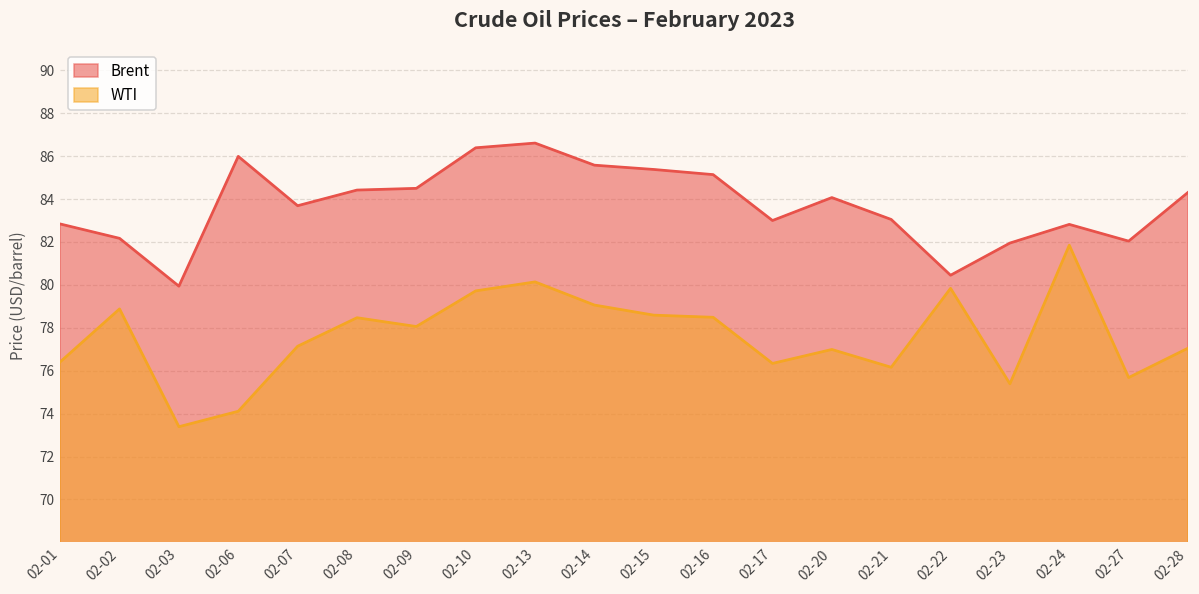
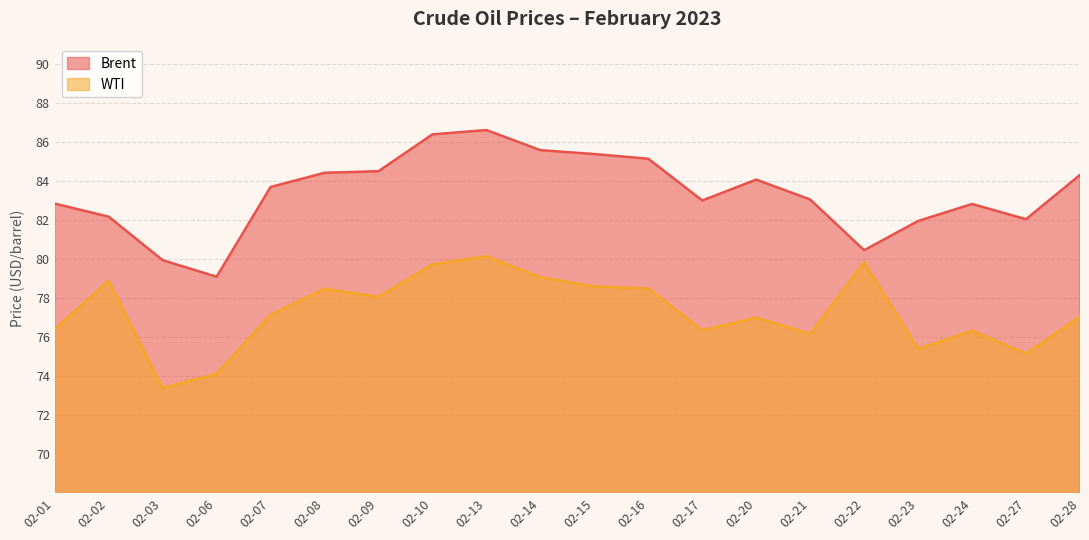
Brent, 02-06: 86.0 -> 79.1
WTI, 02-24: 81.9 -> 76.3
WTI, 02-27: 75.7 -> 75.2
